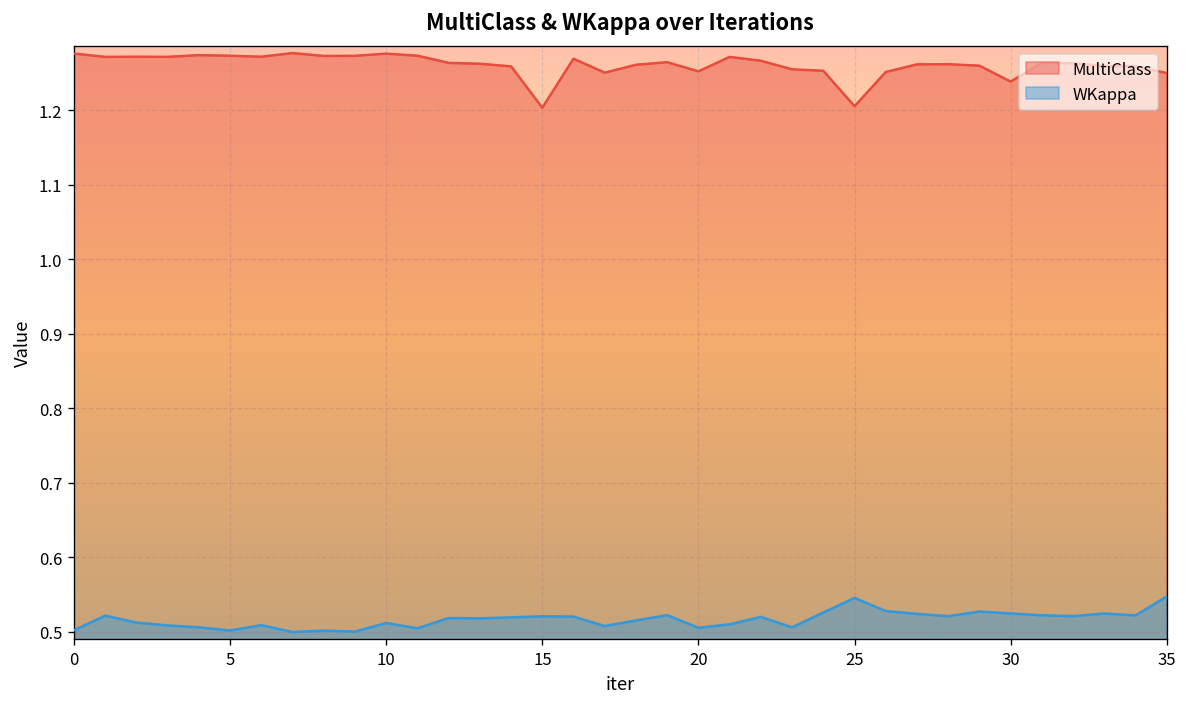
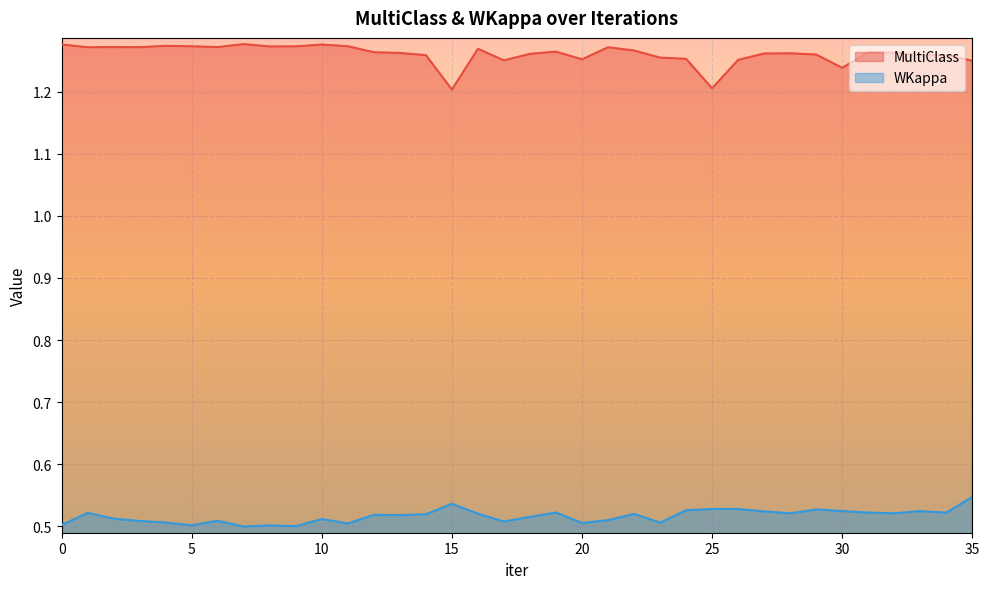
WKappa, 15: 0.52 -> 0.54
WKappa, 25: 0.55 -> 0.53
